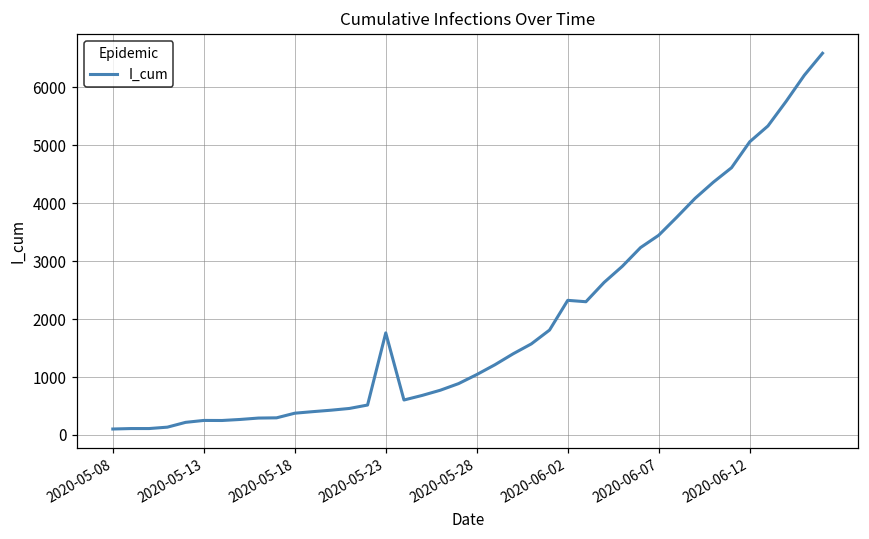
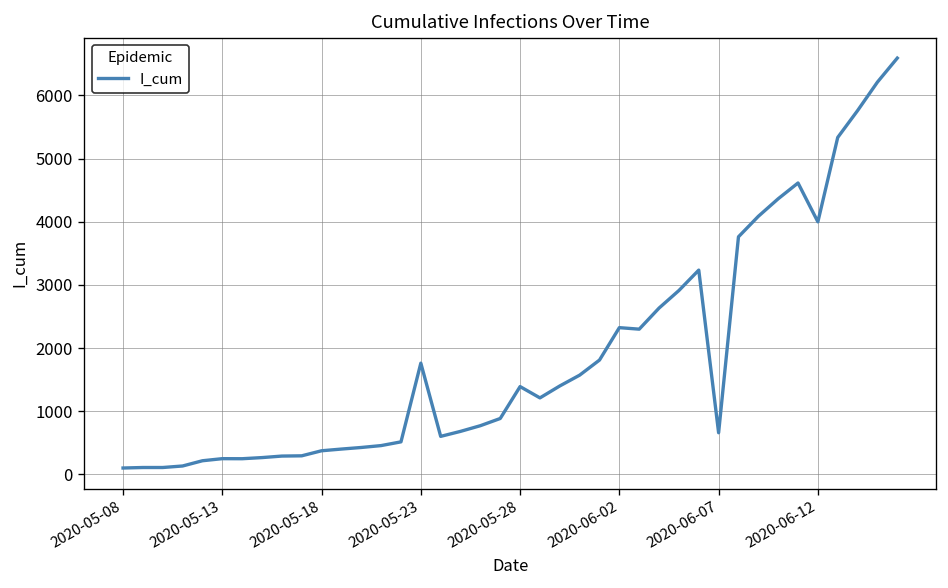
2020-05-28: 1000 -> 1400
2020-06-07: 3400 -> 700
2020-06-12: 5100 -> 4000
